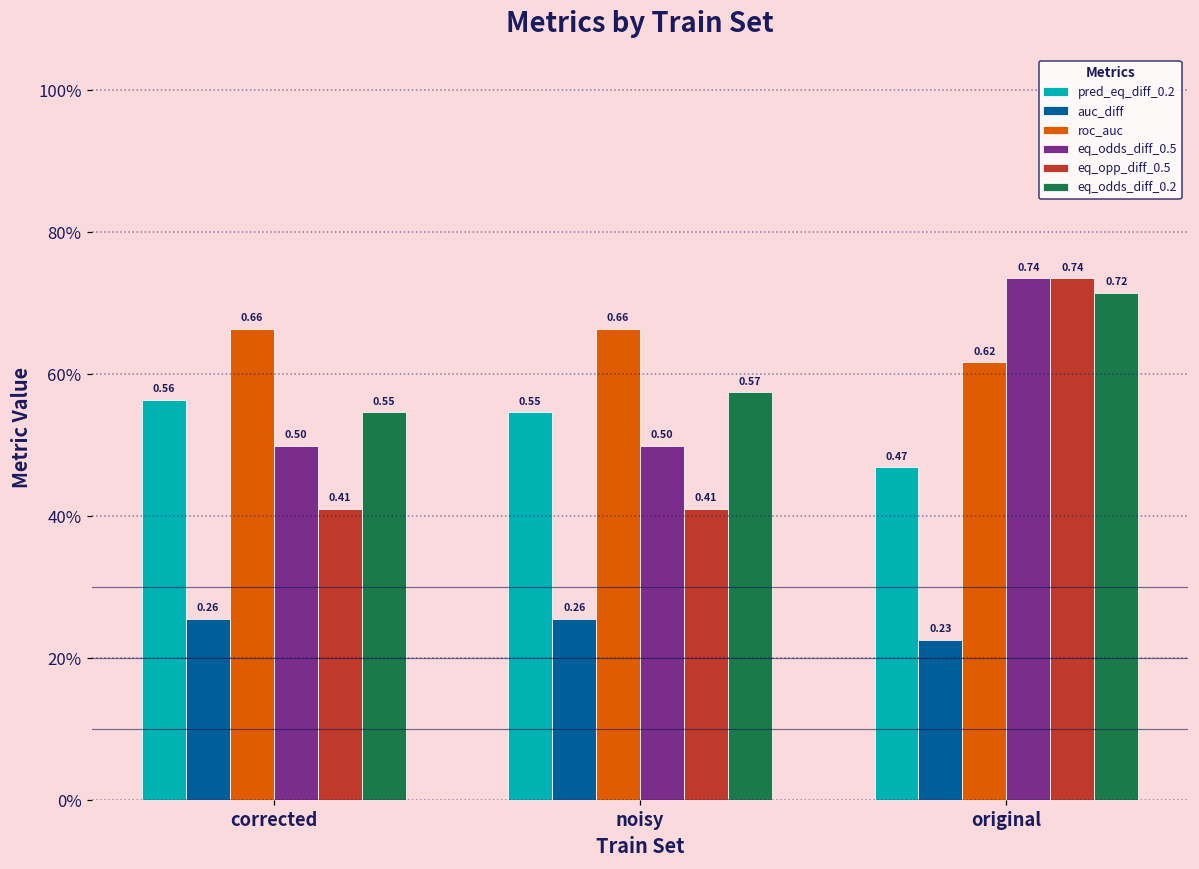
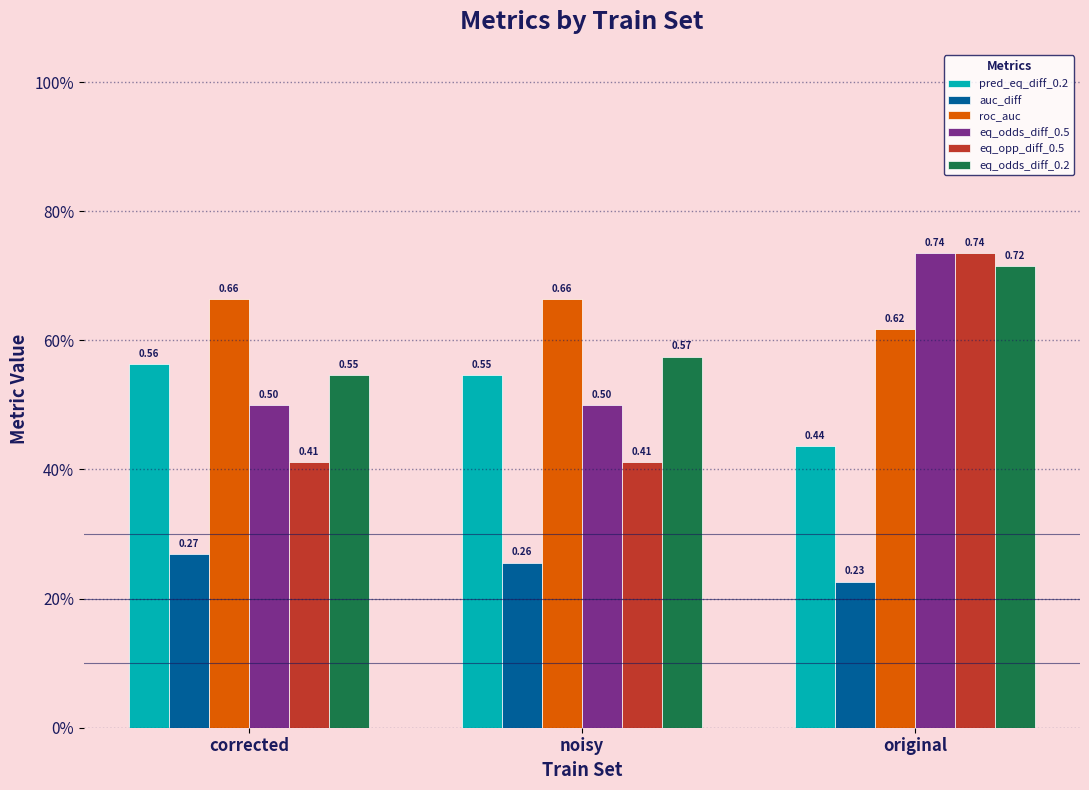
auc_diff, corrected: 0.26 -> 0.27
pred_eq_diff_0.2, original: 0.47 -> 0.44
